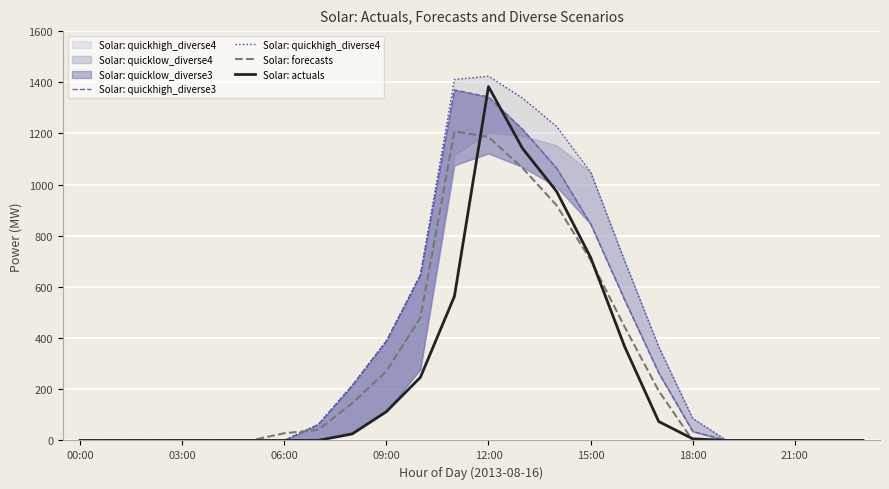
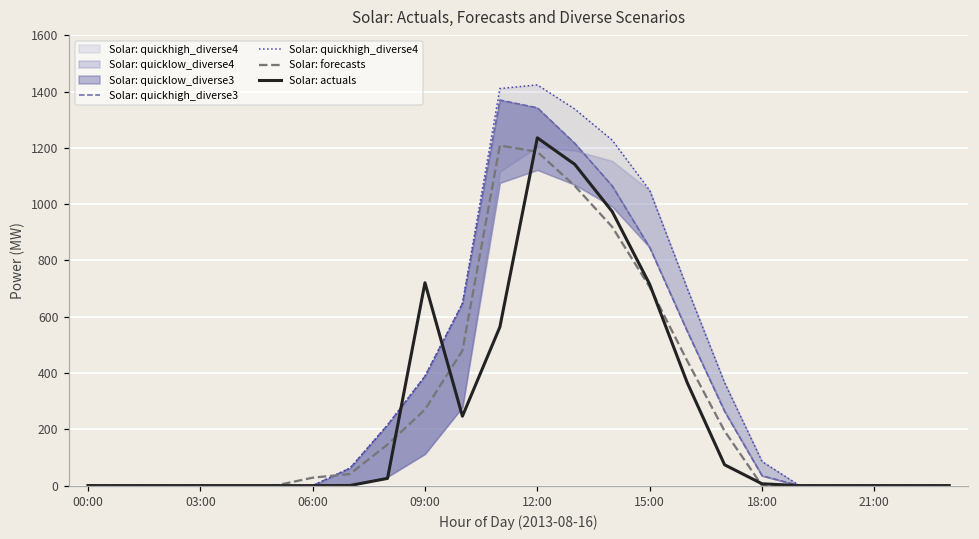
Solar: actuals, 09:00: 110 -> 720
Solar: actuals, 12:00: 1380 -> 1240
